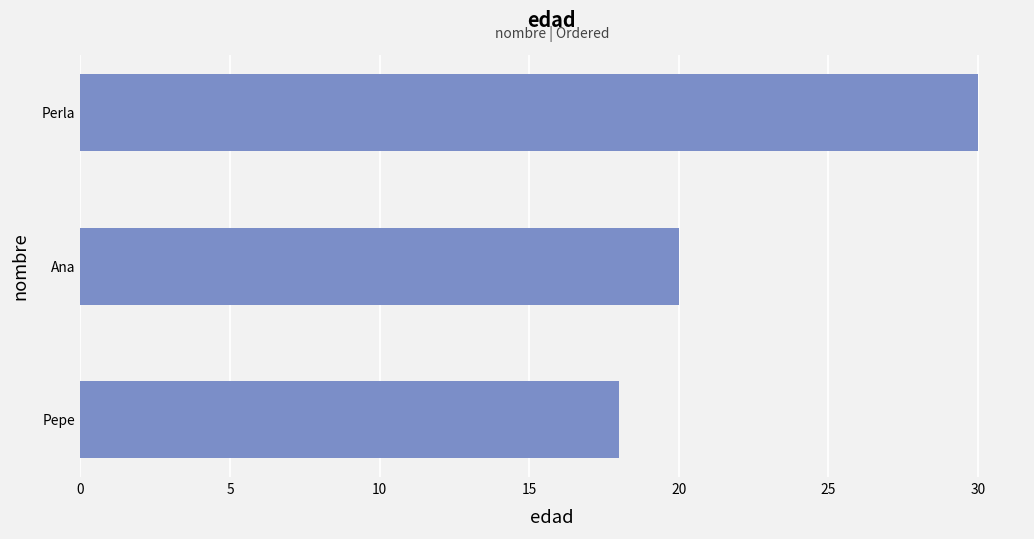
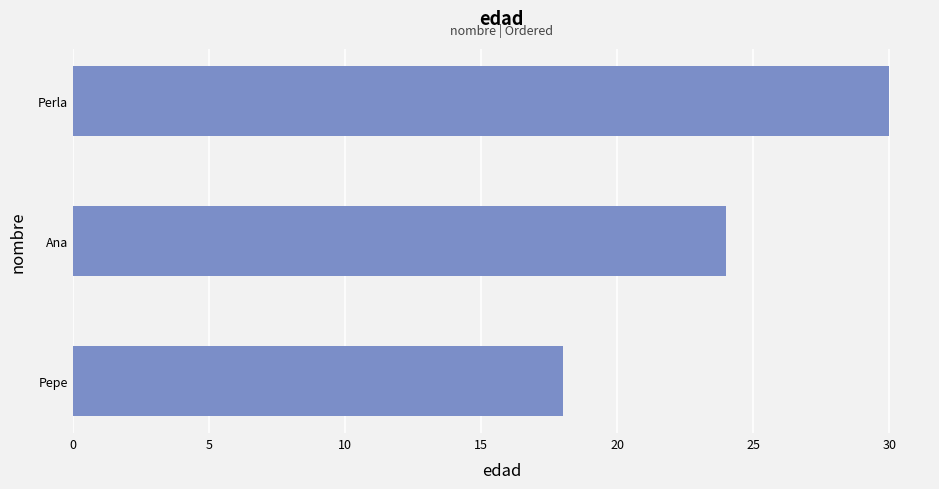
Ana: 20 -> 24
